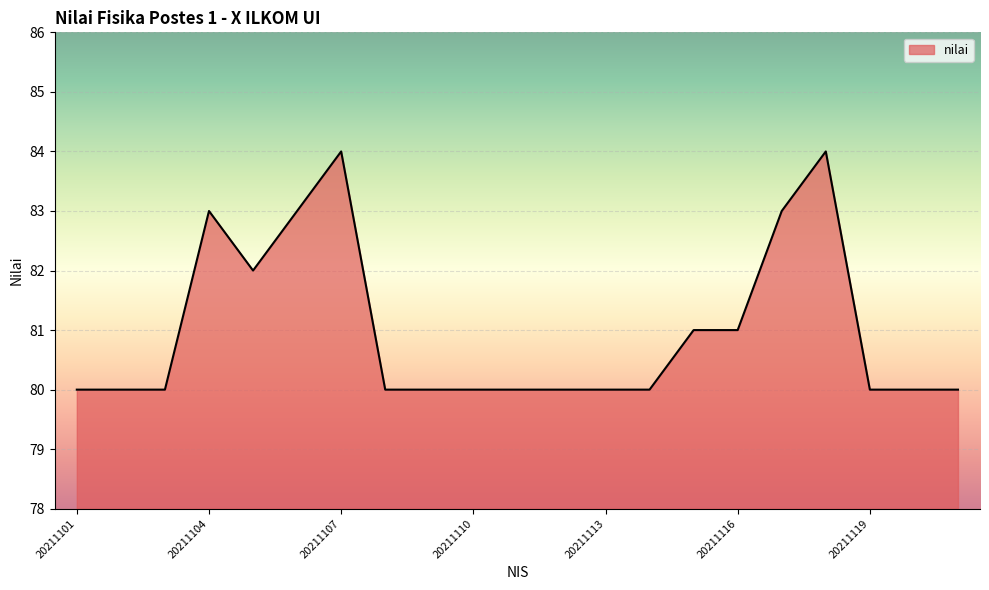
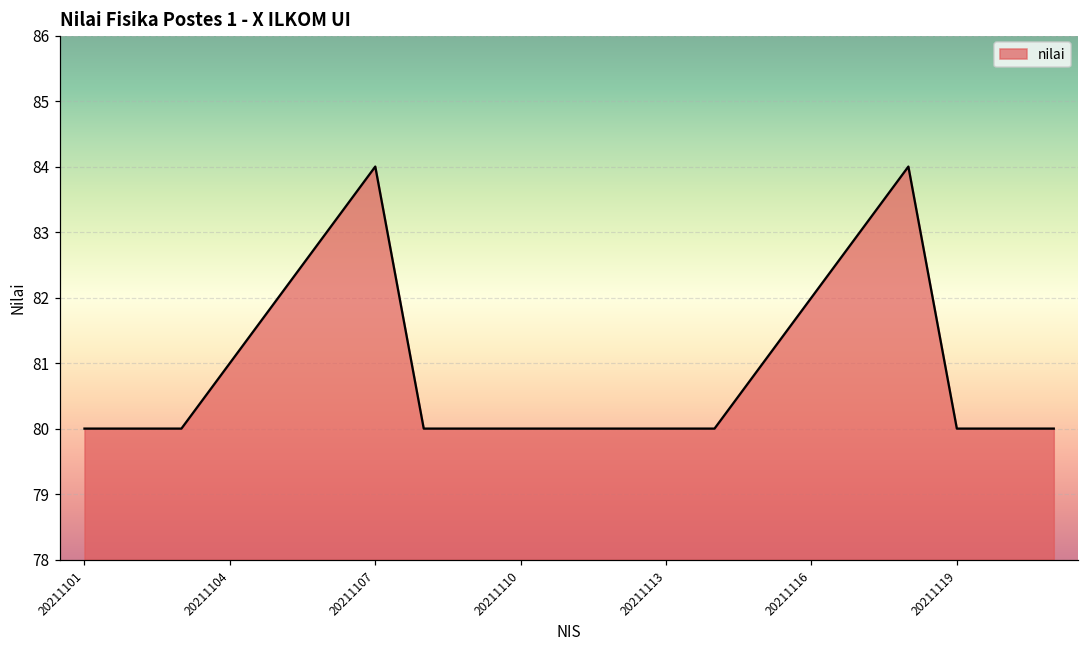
20211104: 83 -> 81
20211116: 81 -> 82
